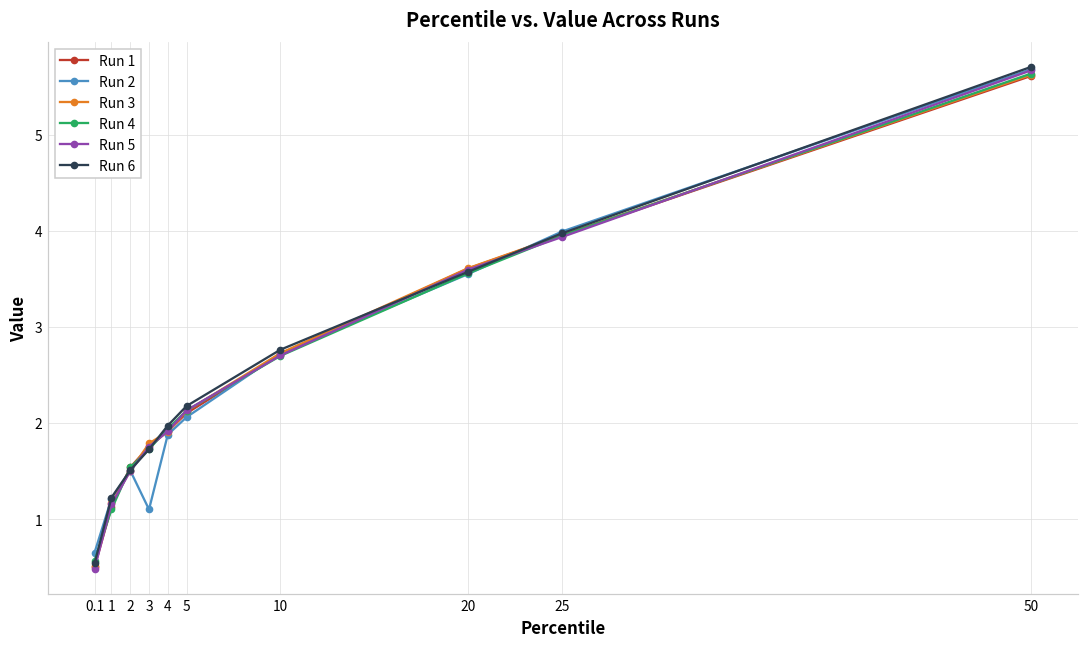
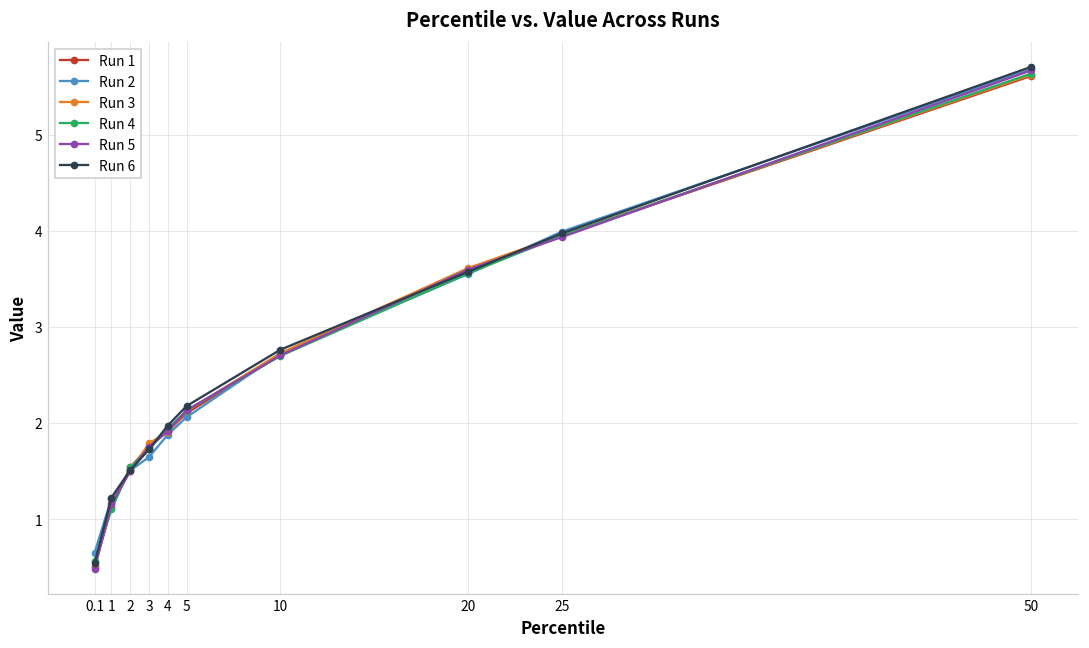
Run 2, 3: 1.1 -> 1.6
